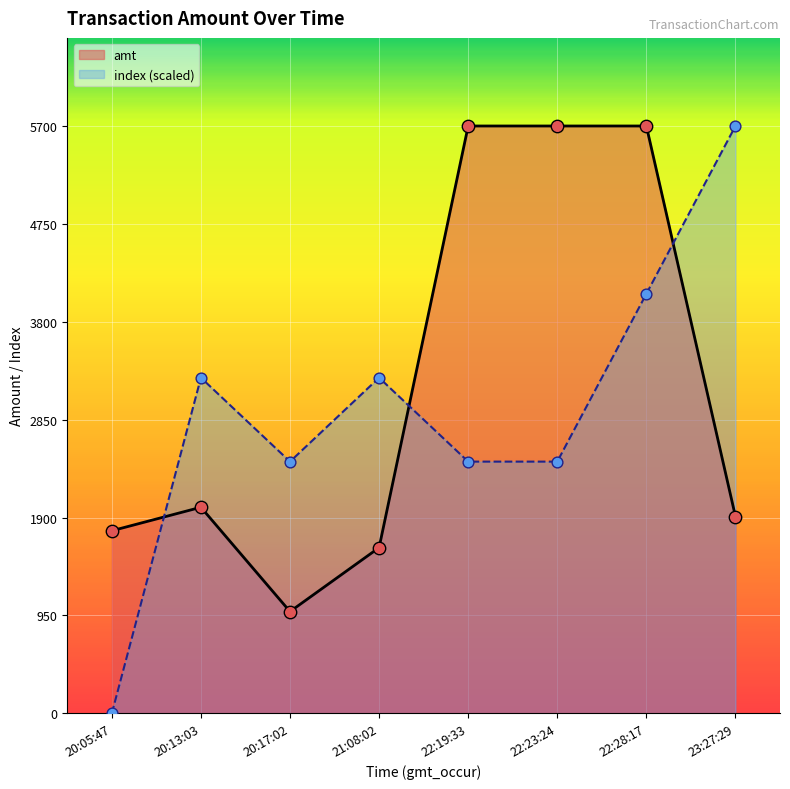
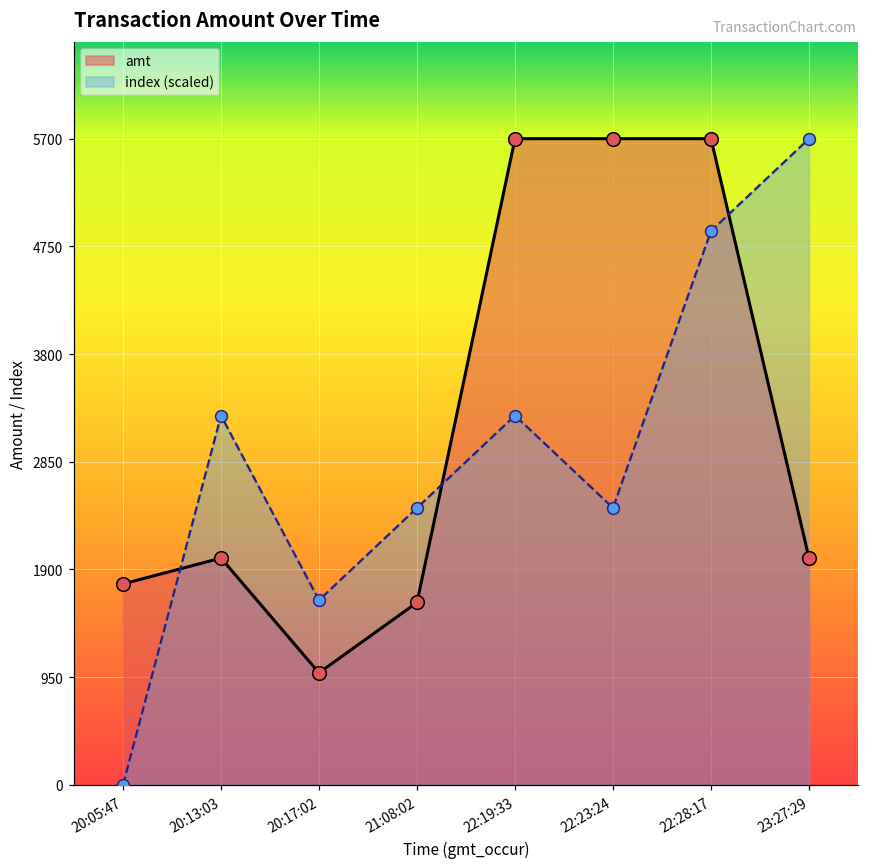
index (scaled), 20:17:02: 2440 -> 1630
index (scaled), 21:08:02: 3260 -> 2440
index (scaled), 22:19:33: 2440 -> 3260
index (scaled), 22:28:17: 4070 -> 4890
amt, 23:27:29: 1910 -> 2000
